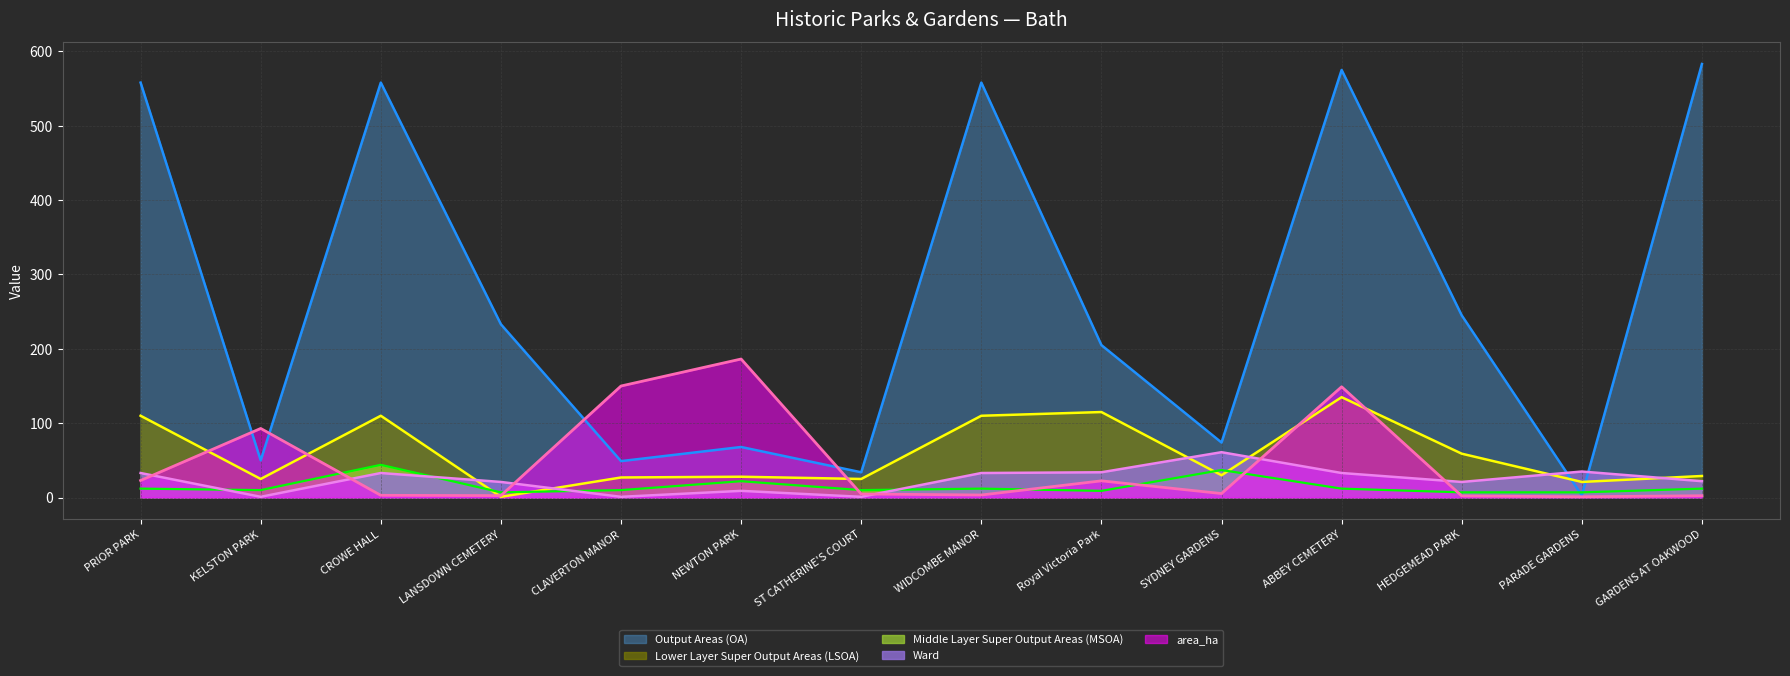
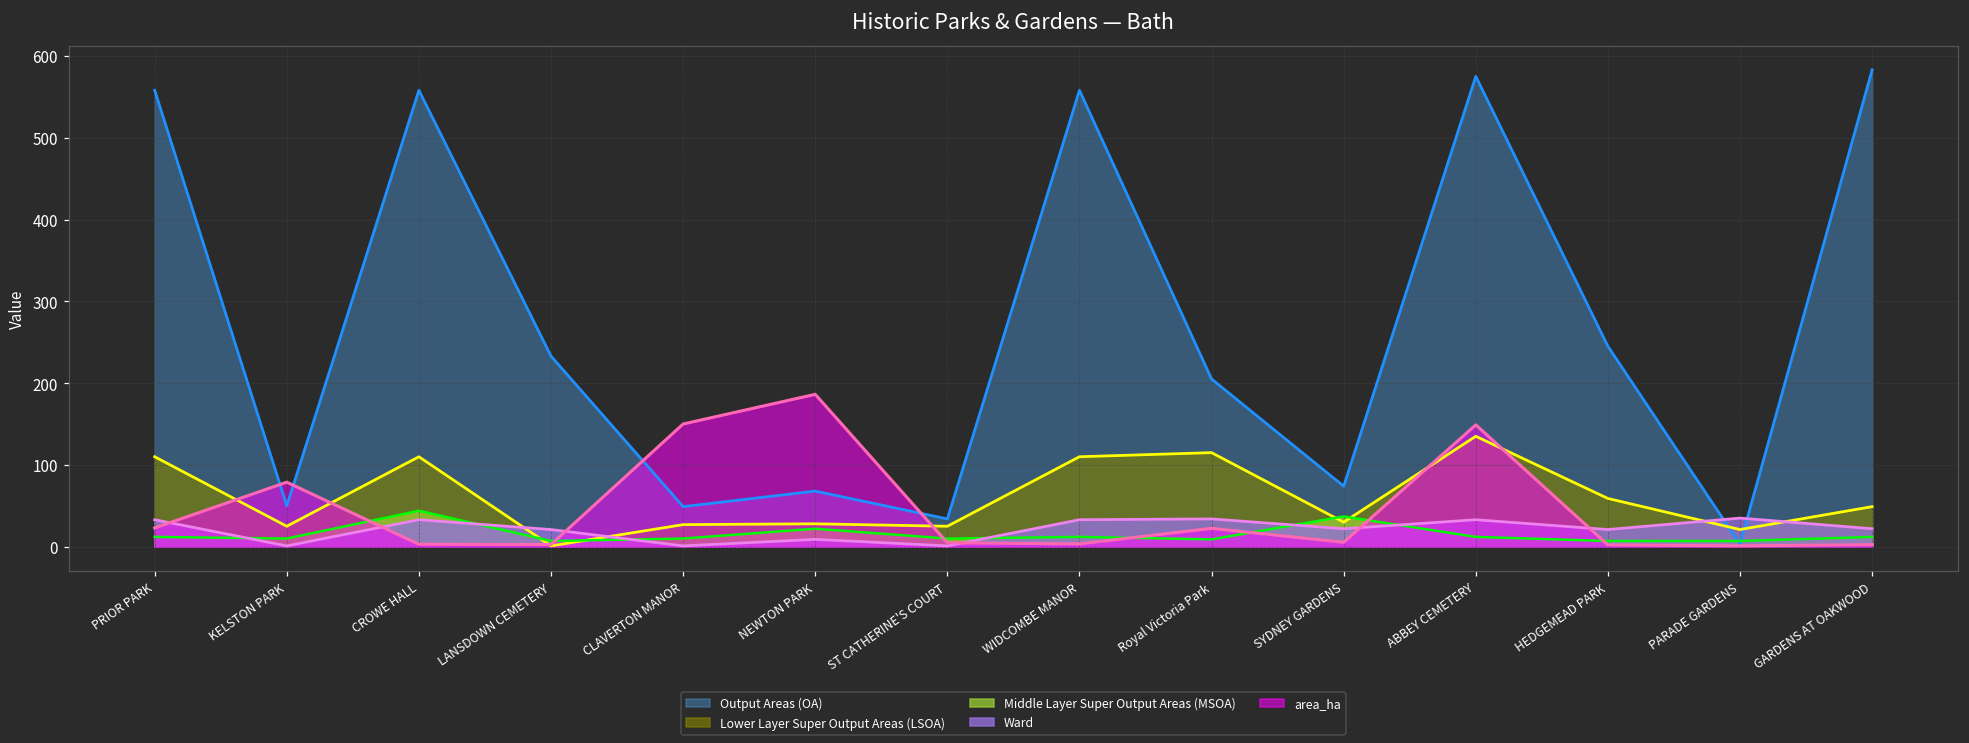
area_ha, KELSTON PARK: 90 -> 80
Ward, SYDNEY GARDENS: 60 -> 20
Lower Layer Super Output Areas (LSOA), GARDENS AT OAKWOOD: 30 -> 50
